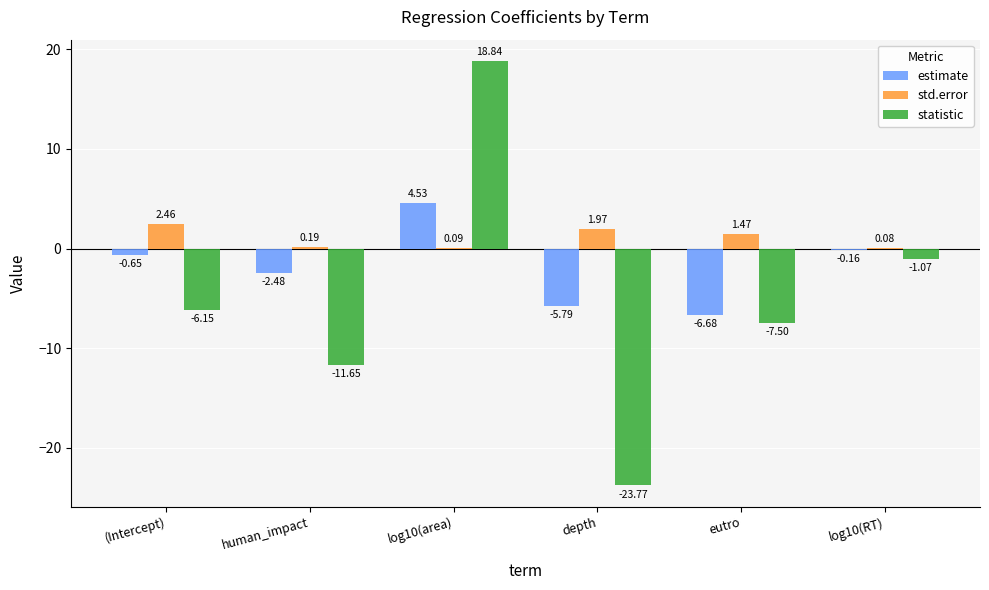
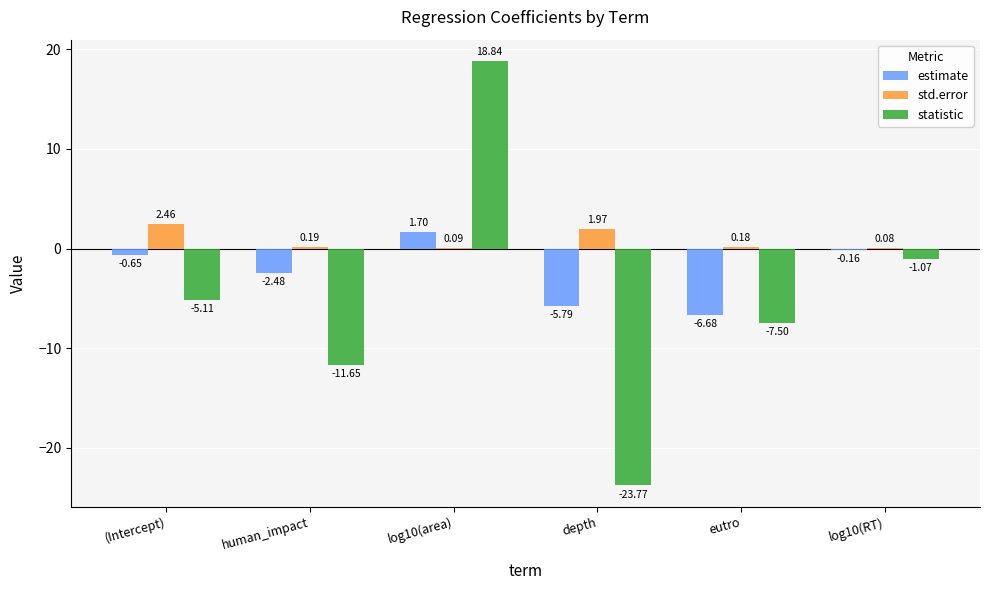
statistic, (Intercept): -6.15 -> -5.11
estimate, log10(area): 4.53 -> 1.70
std.error, eutro: 1.47 -> 0.18
